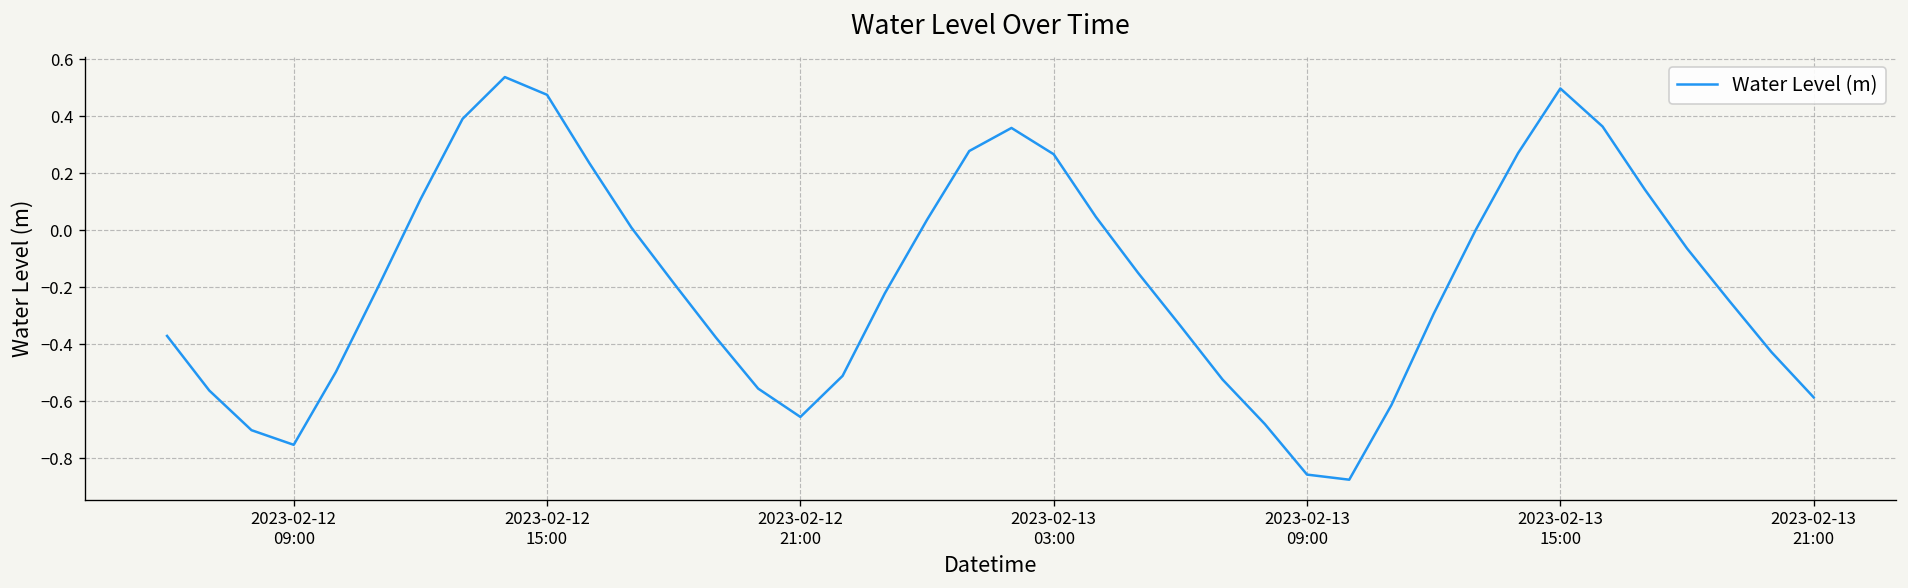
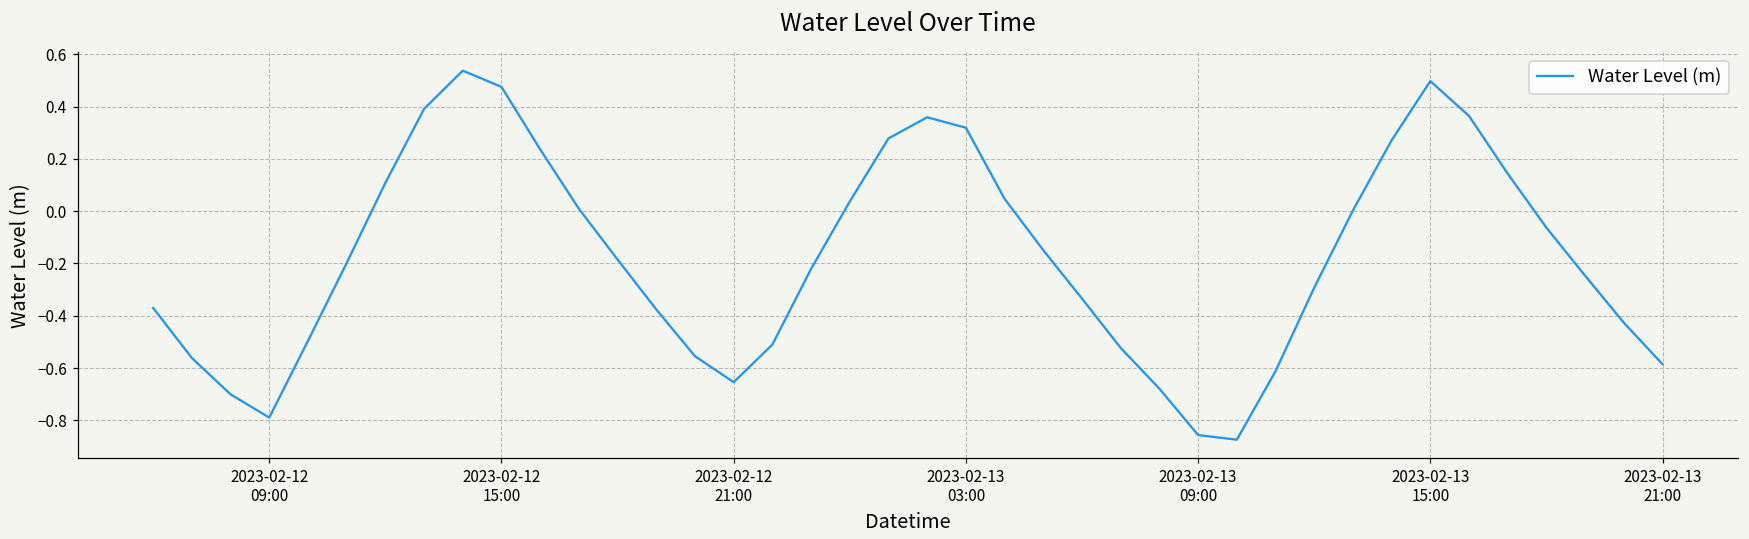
2023-02-12 09:00: -0.75 -> -0.79
2023-02-13 03:00: 0.27 -> 0.32
